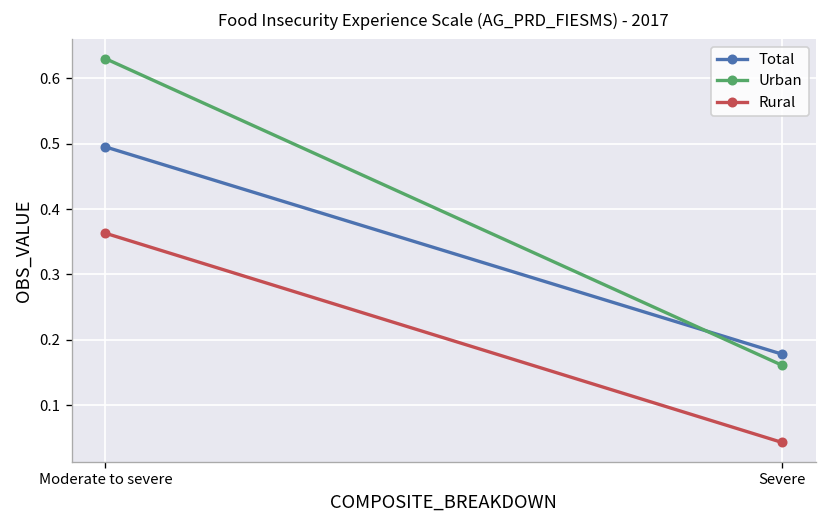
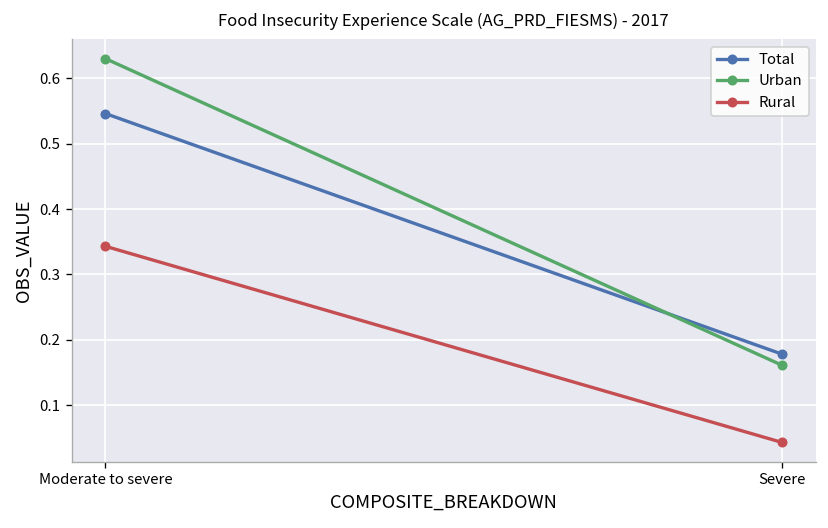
Total, Moderate to severe: 0.50 -> 0.55
Rural, Moderate to severe: 0.36 -> 0.34
